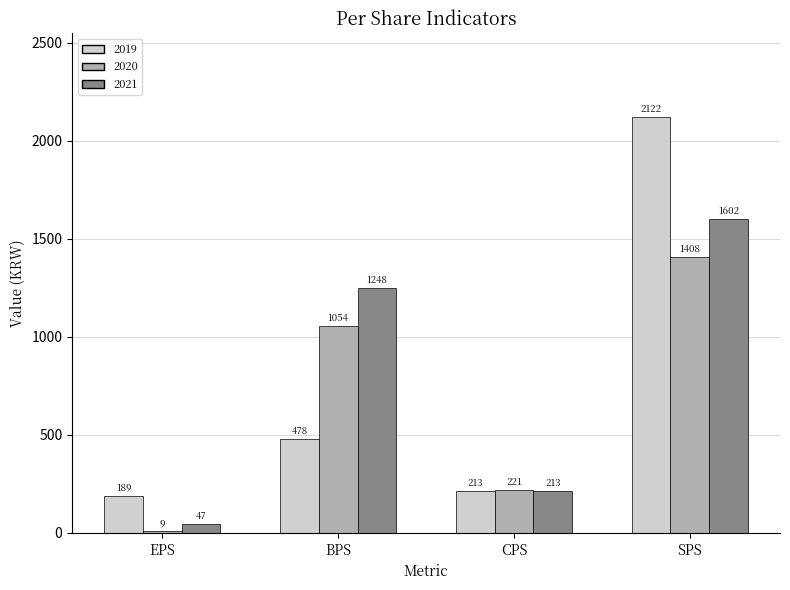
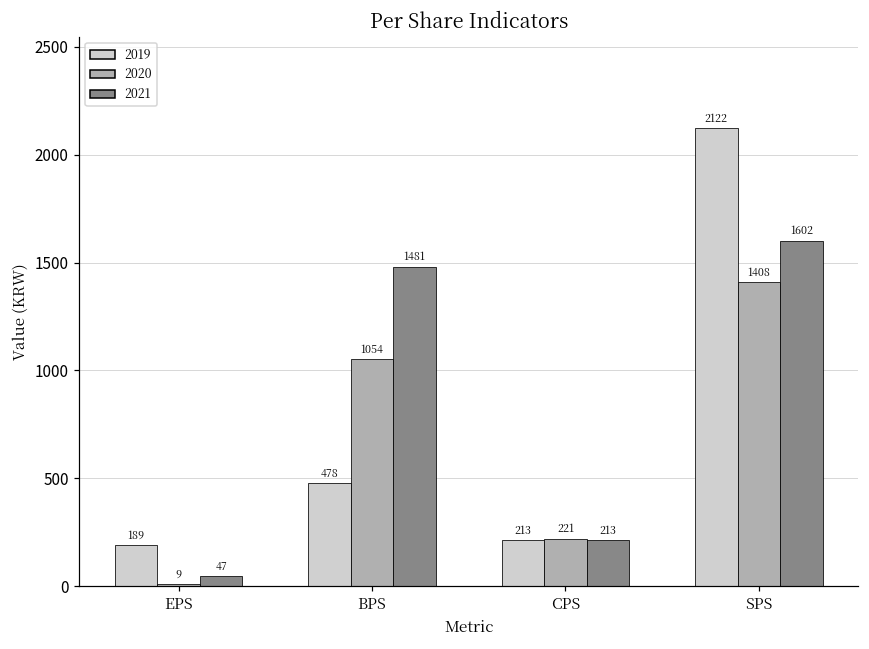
2021, BPS: 1248 -> 1481
